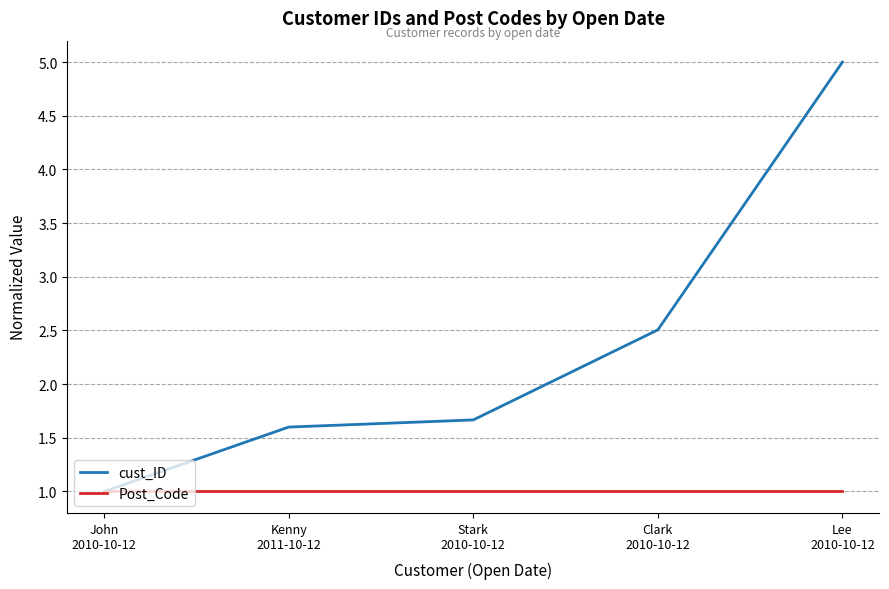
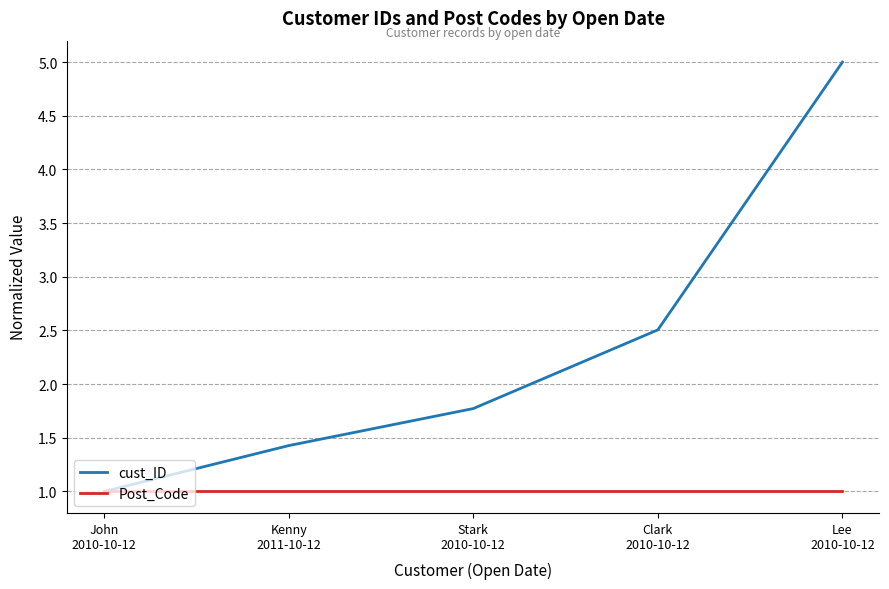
cust_ID, Kenny 2011-10-12: 1.60 -> 1.43
cust_ID, Stark 2010-10-12: 1.67 -> 1.77
